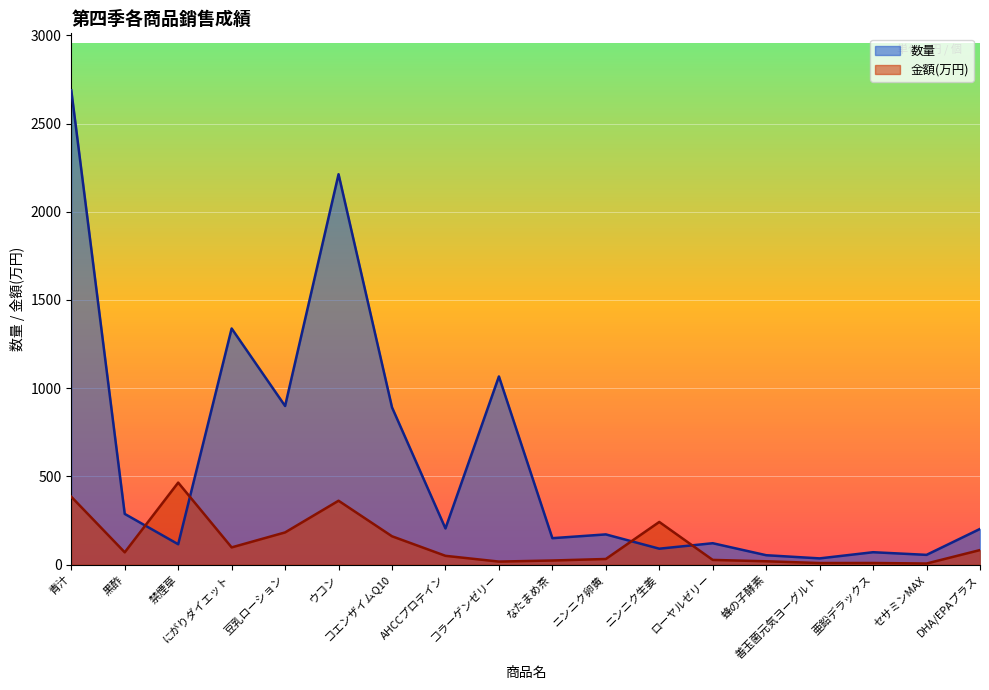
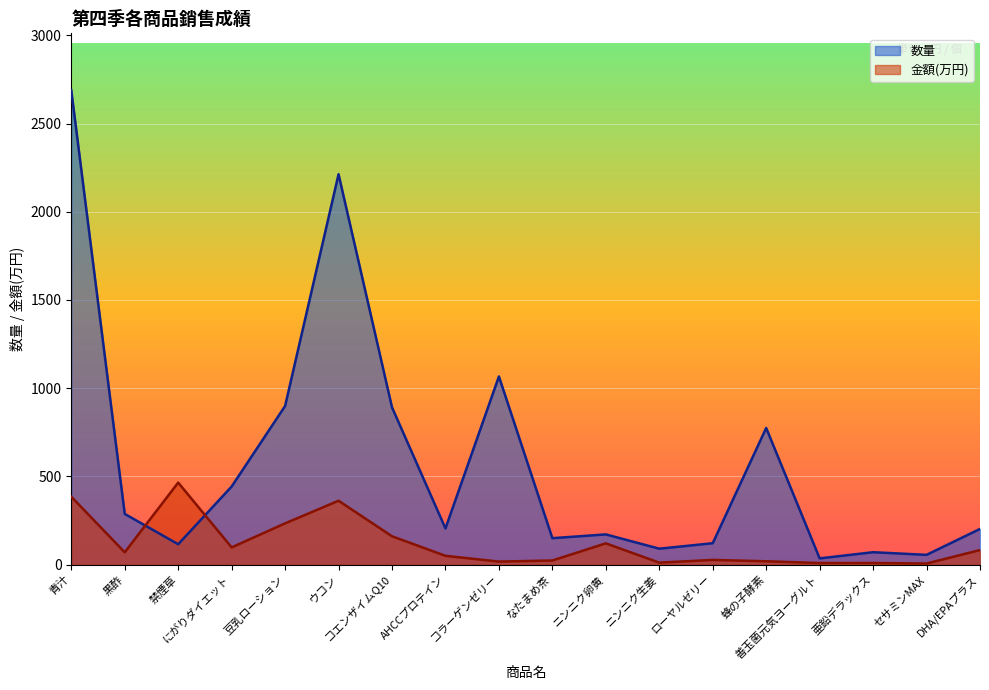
数量, にがりダイエット: 1340 -> 440
金額(万円), 豆乳ローション: 180 -> 230
金額(万円), ニンニク卵黄: 30 -> 120
金額(万円), ニンニク生姜: 240 -> 10
数量, 蜂の子酵素: 50 -> 770
